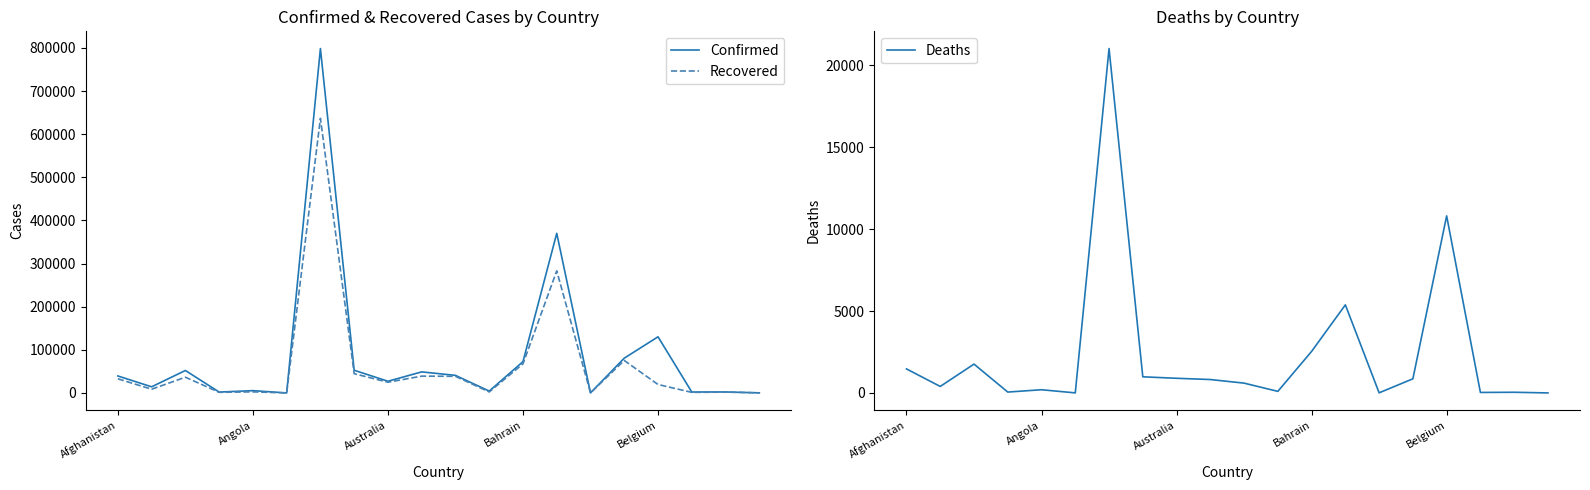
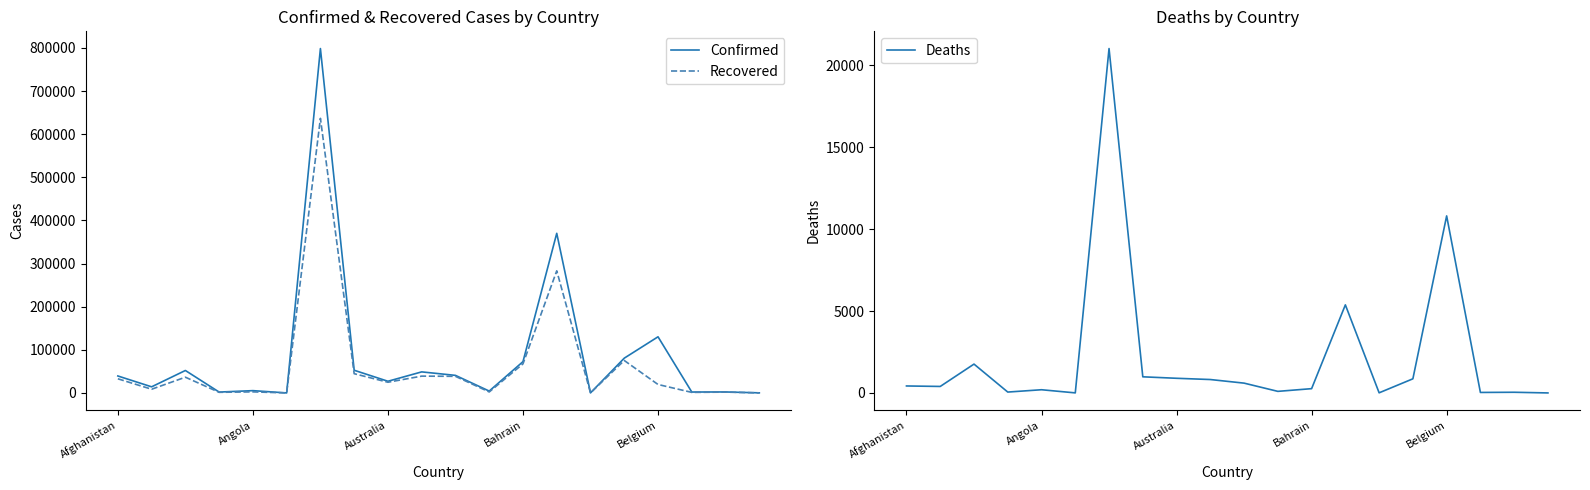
Deaths by Country, Afghanistan: 1500 -> 400
Deaths by Country, Bahrain: 2500 -> 300
